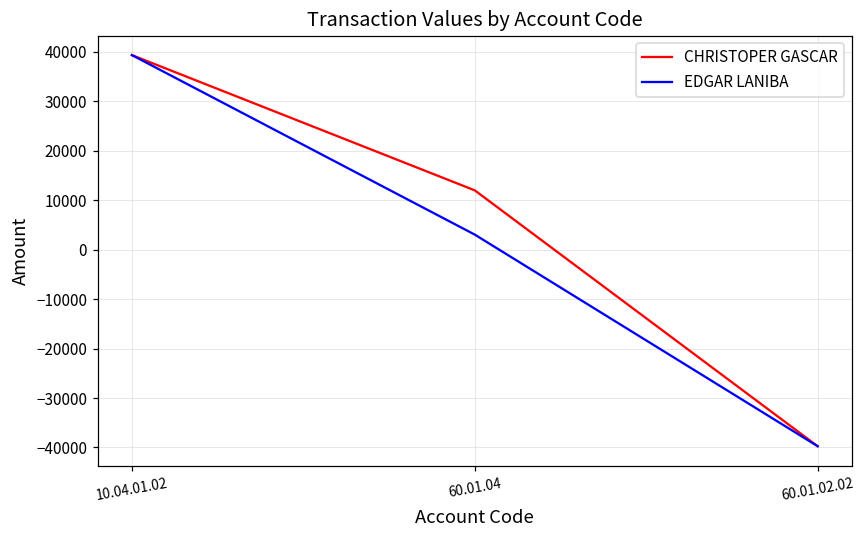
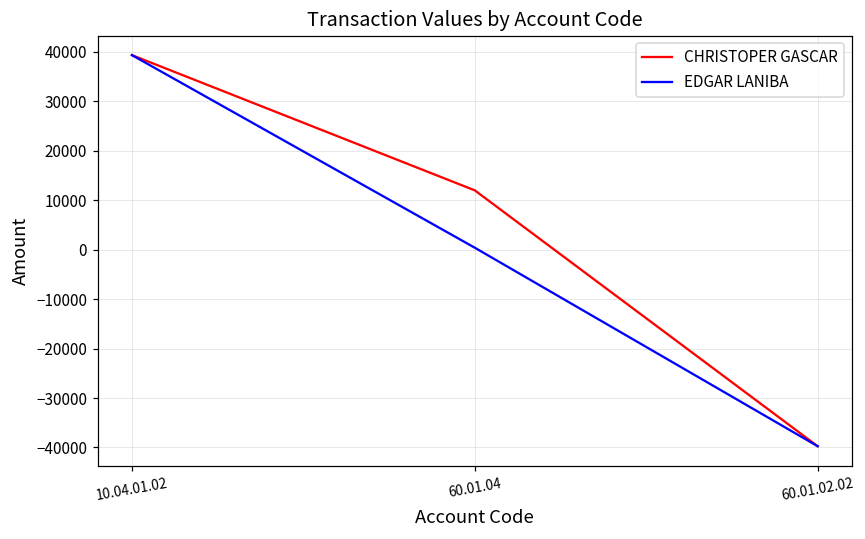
EDGAR LANIBA, 60.01.04: 3000 -> 0
